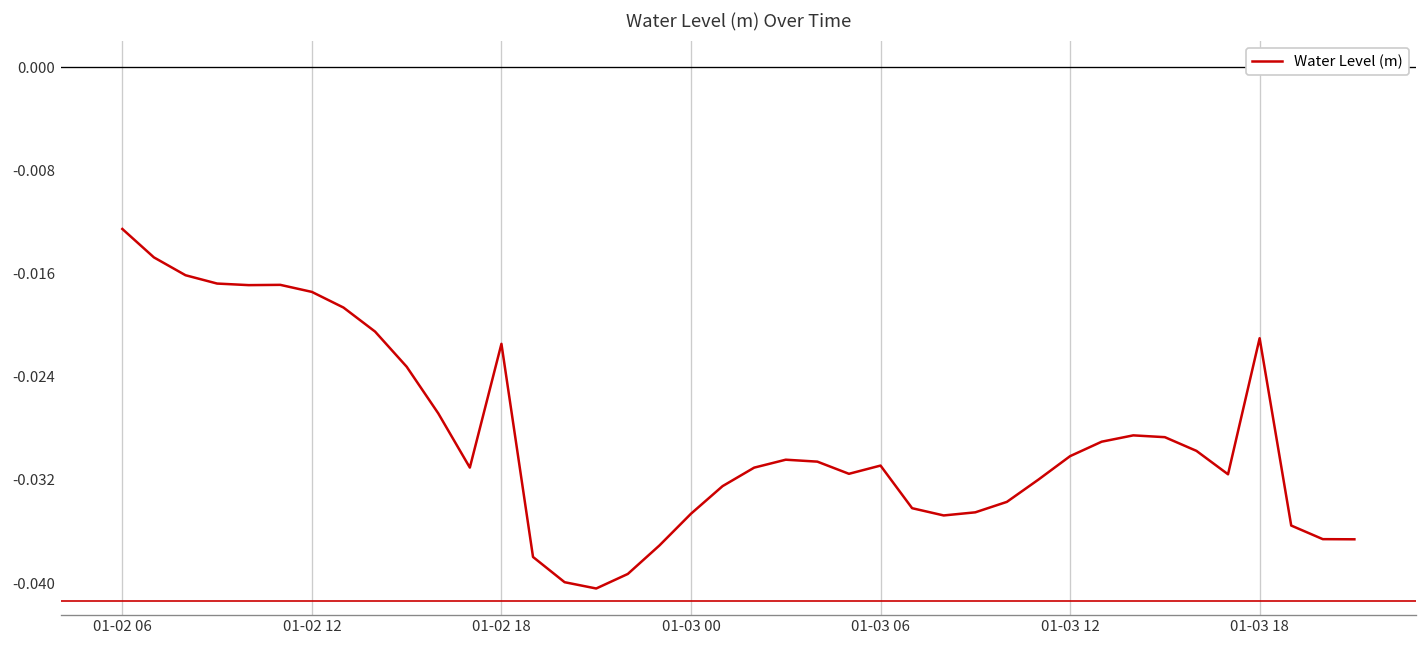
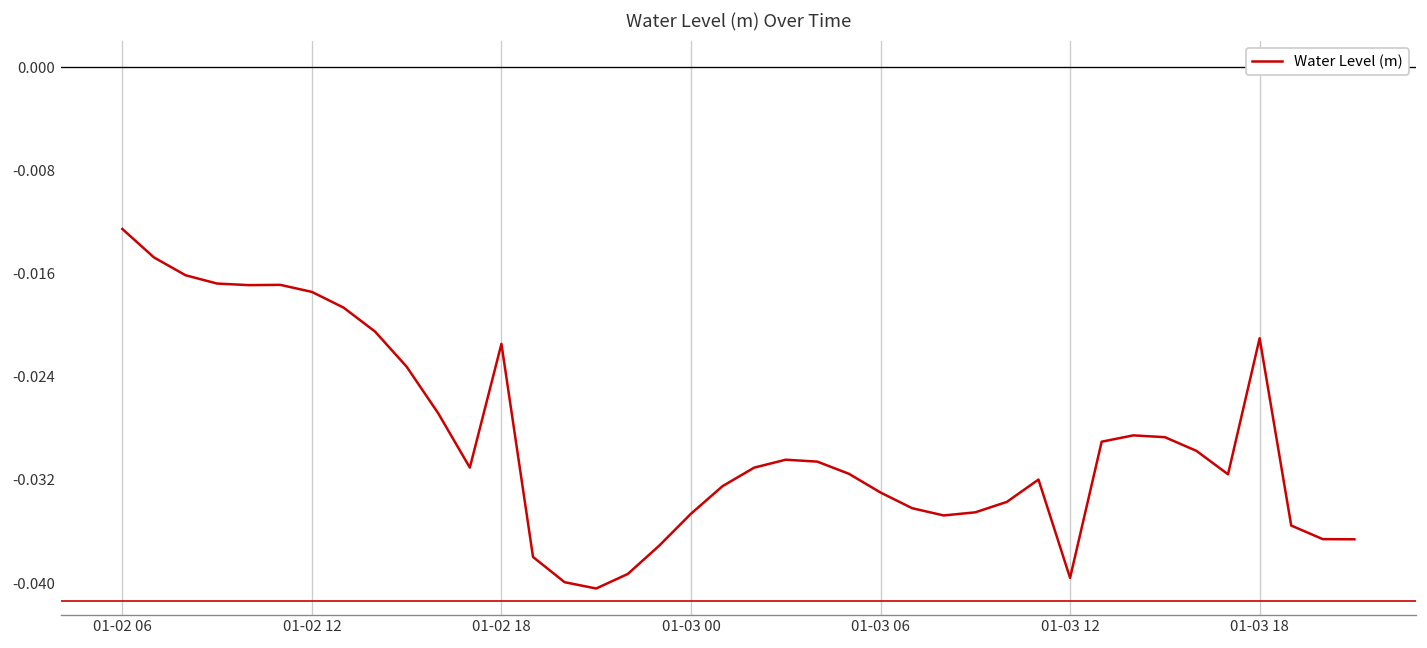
01-03 06: -0.0309 -> -0.0330
01-03 12: -0.0302 -> -0.0396
